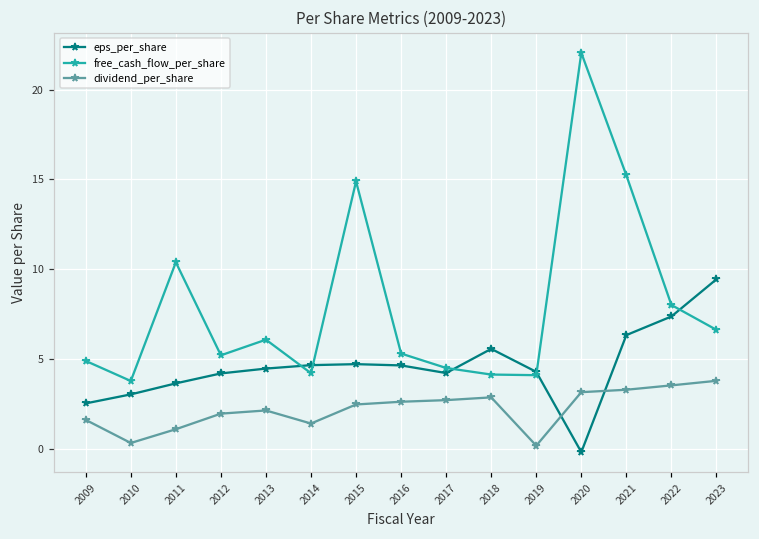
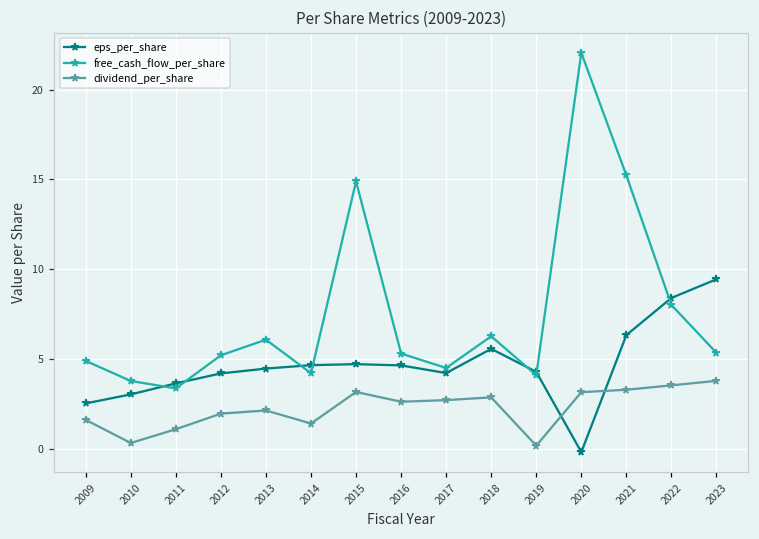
free_cash_flow_per_share, 2011: 10.4 -> 3.4
dividend_per_share, 2015: 2.5 -> 3.2
free_cash_flow_per_share, 2018: 4.1 -> 6.3
eps_per_share, 2022: 7.4 -> 8.4
free_cash_flow_per_share, 2023: 6.6 -> 5.3
